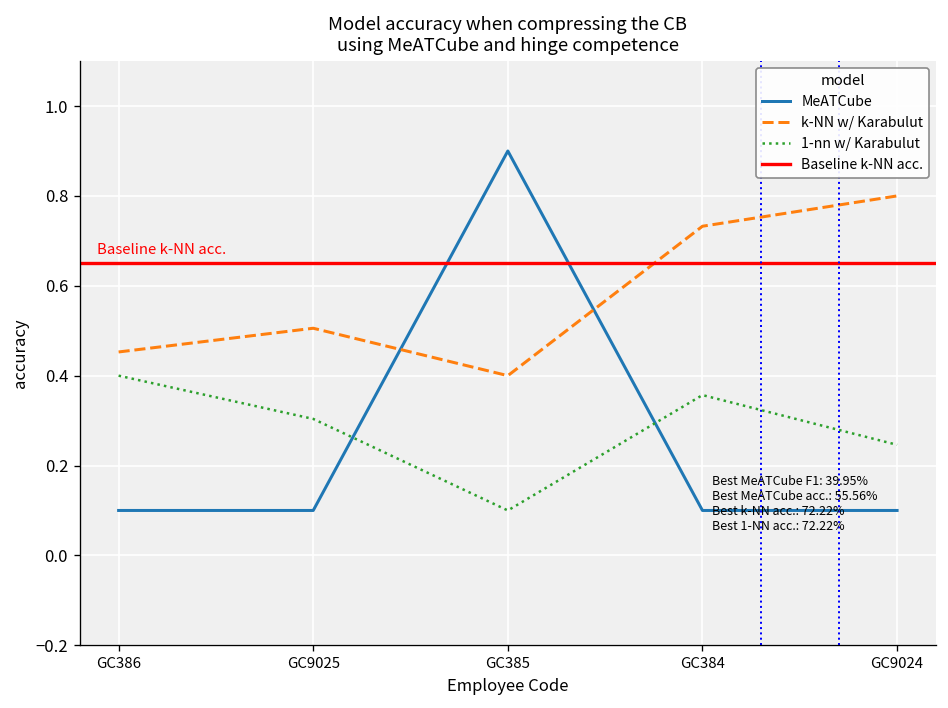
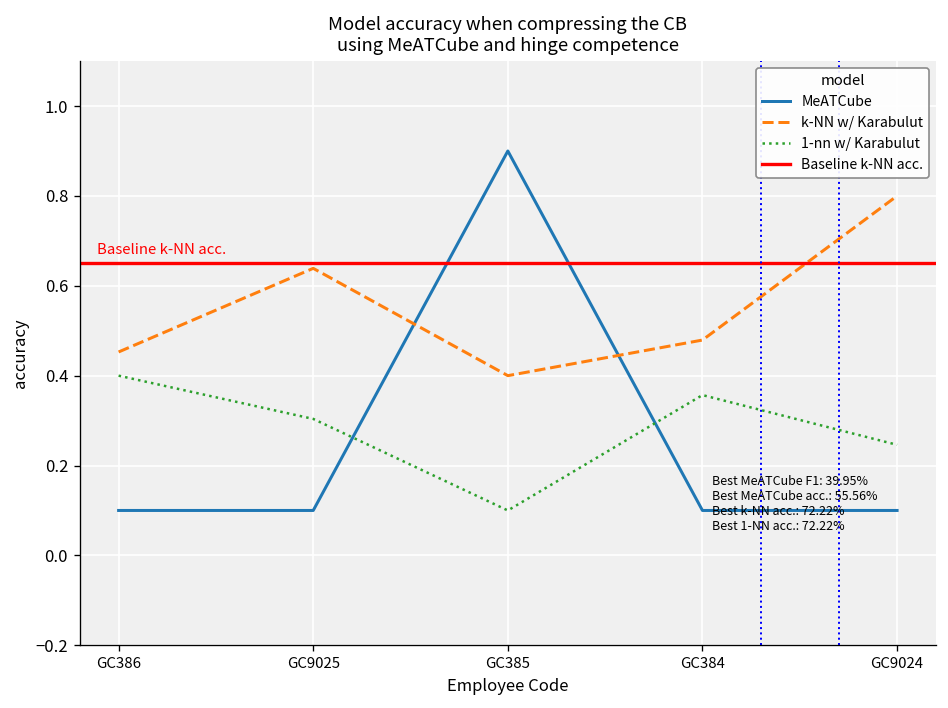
k-NN w/ Karabulut, GC9025: 0.51 -> 0.64
k-NN w/ Karabulut, GC384: 0.73 -> 0.48
